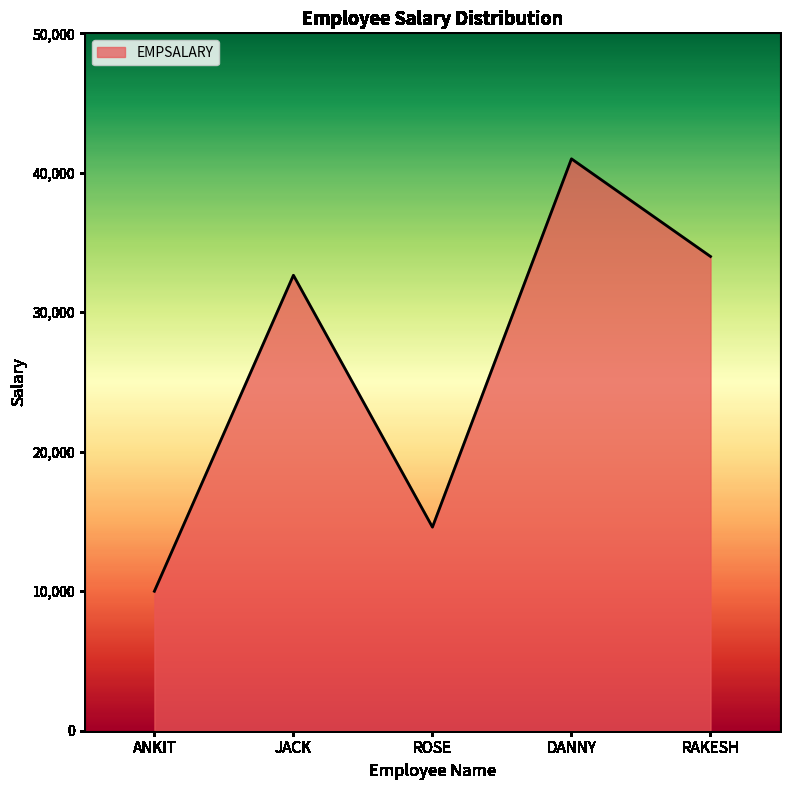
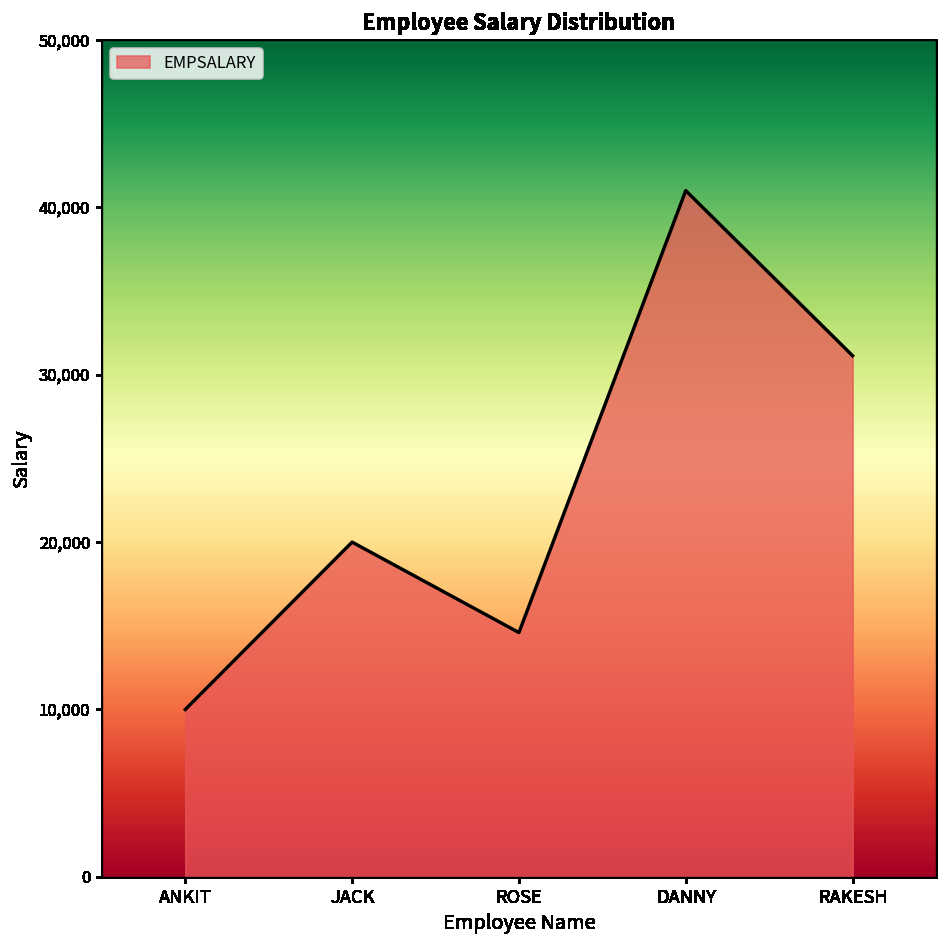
JACK: 32,700 -> 20,000
RAKESH: 34,000 -> 31,100
